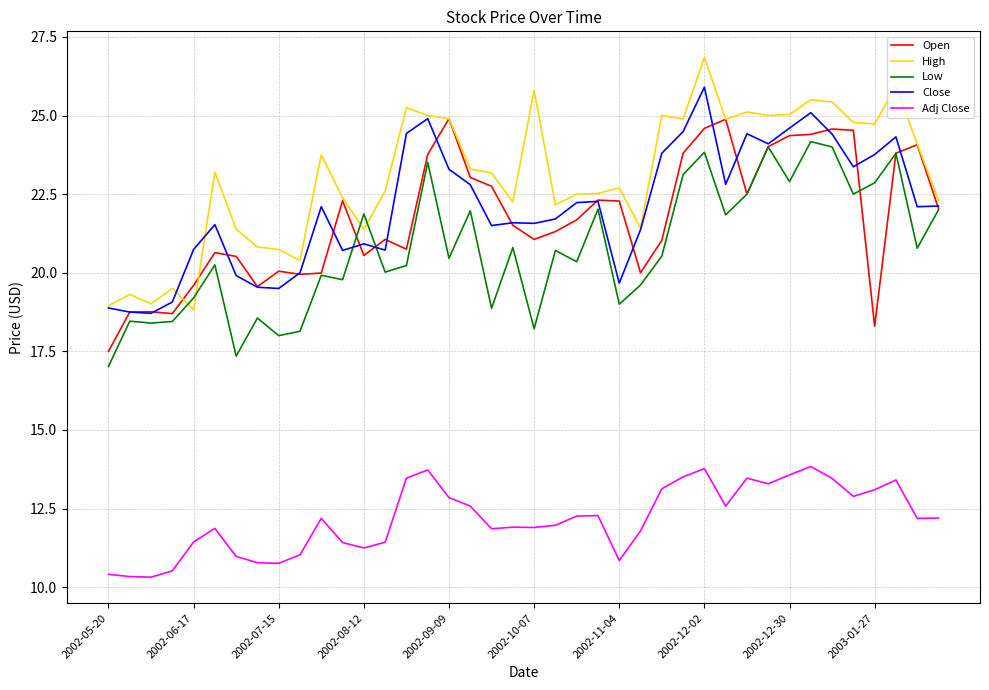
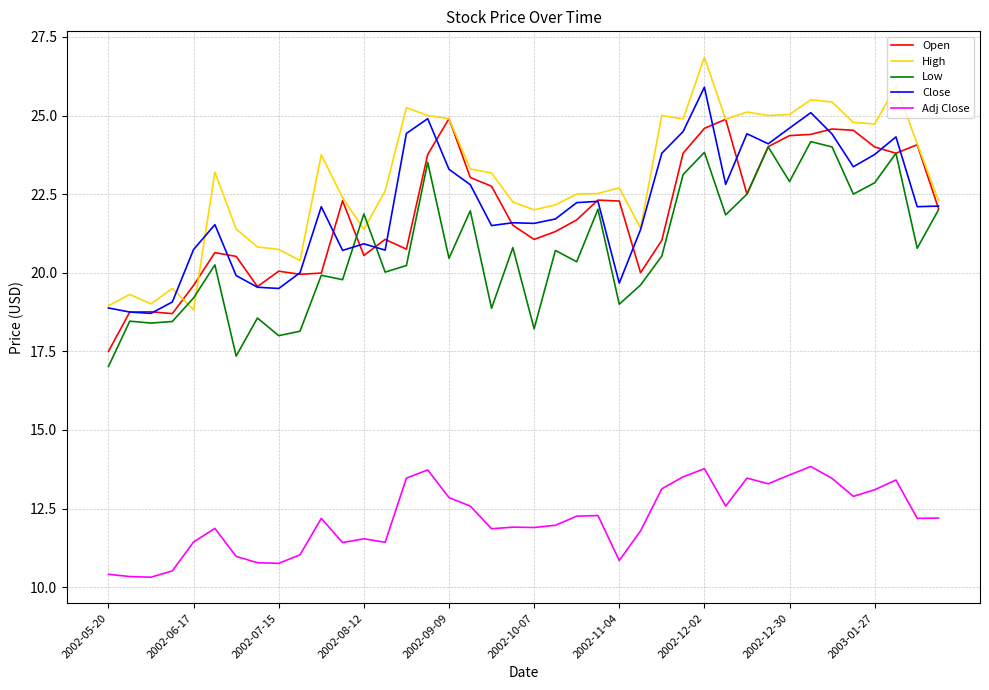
Adj Close, 2002-08-12: 11.3 -> 11.5
High, 2002-10-07: 25.8 -> 22.0
Open, 2003-01-27: 18.3 -> 24.0
